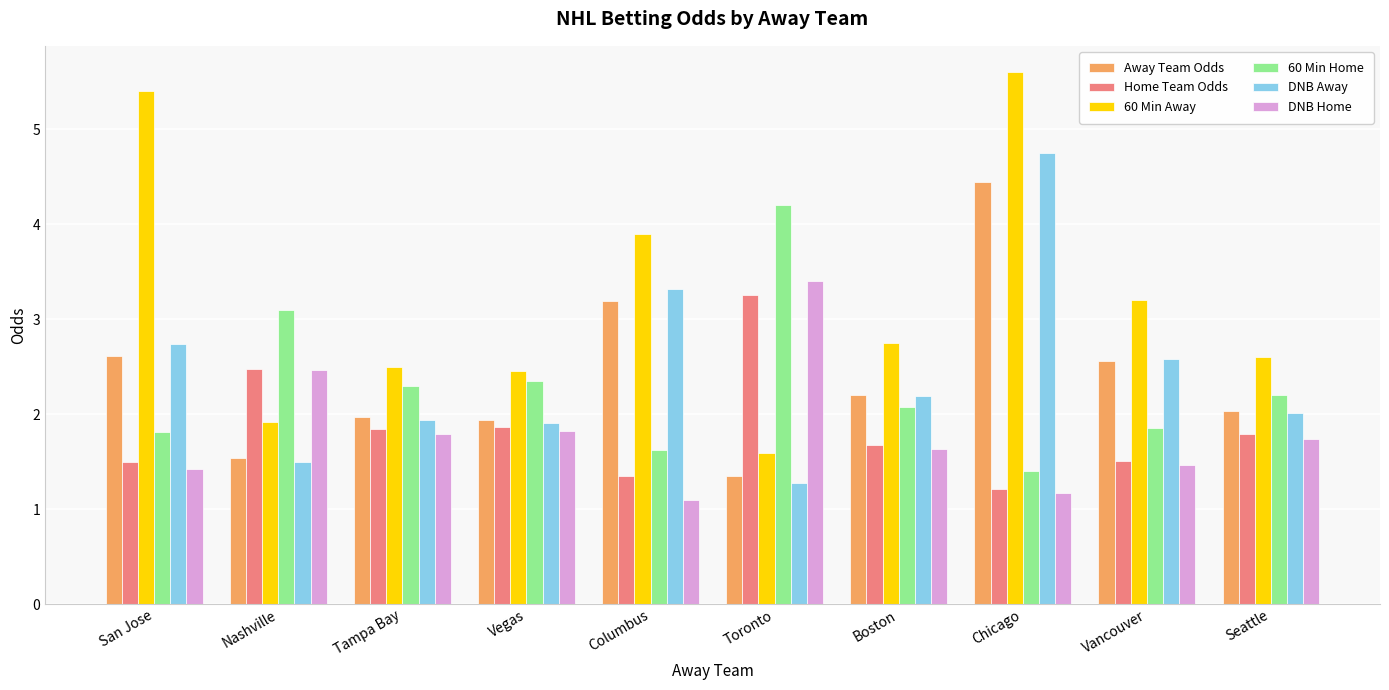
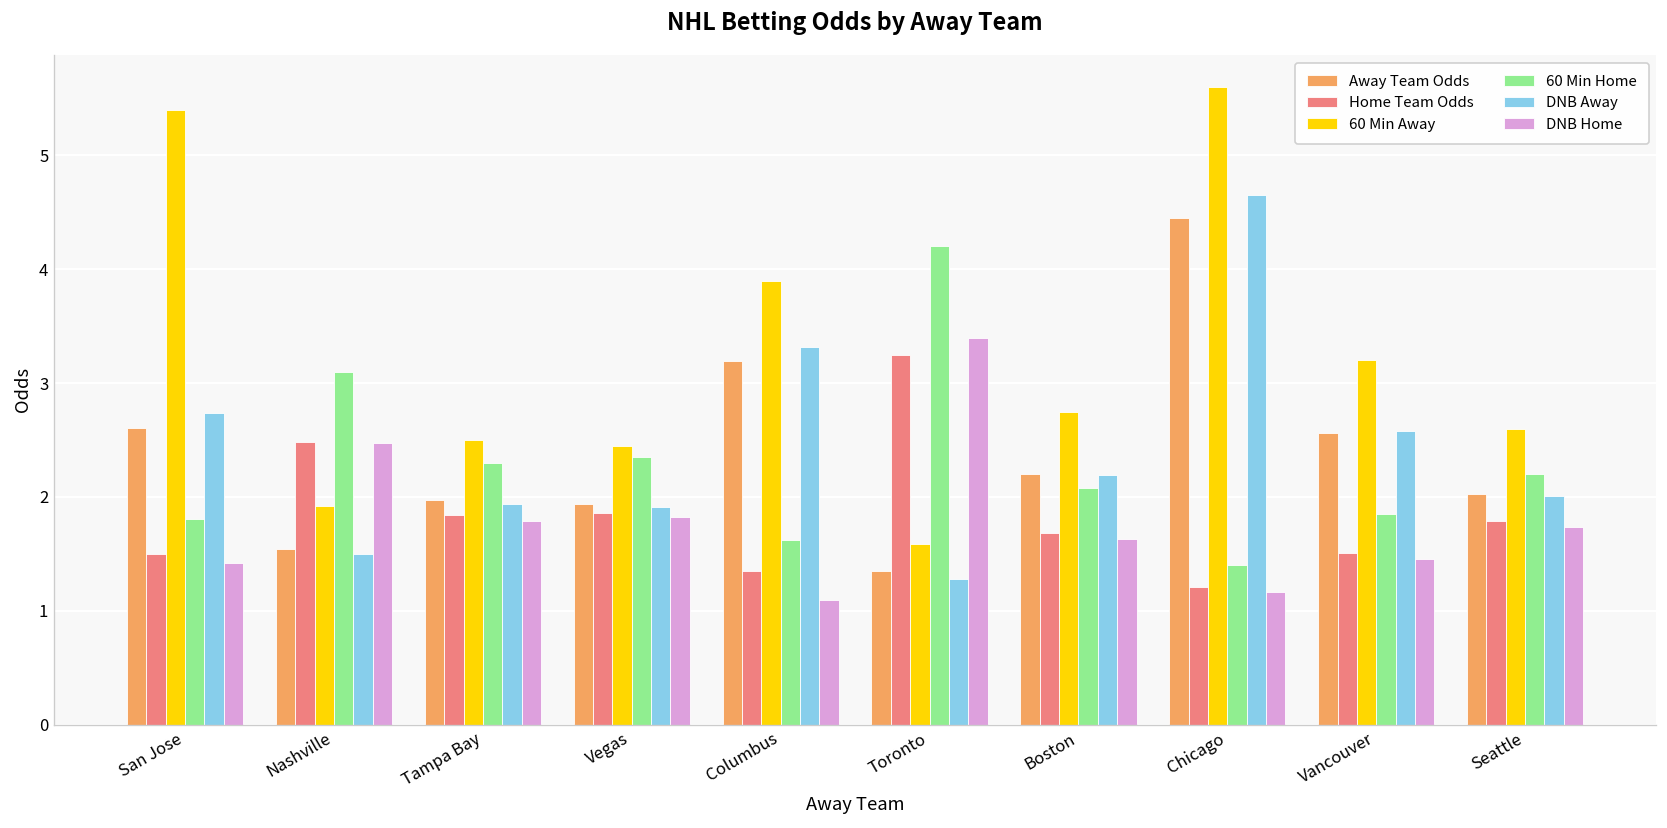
DNB Away, Chicago: 4.8 -> 4.7
